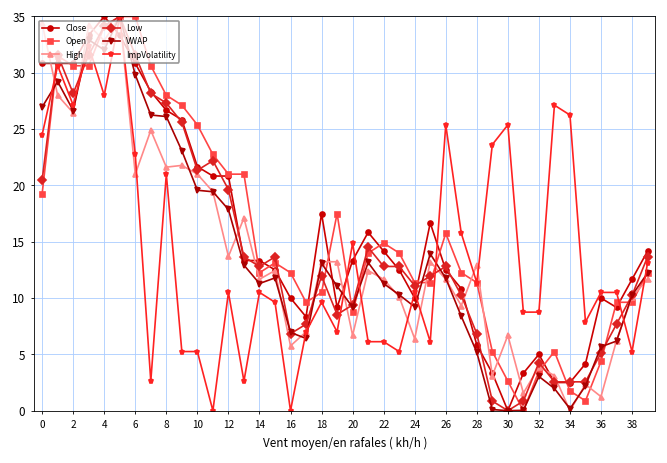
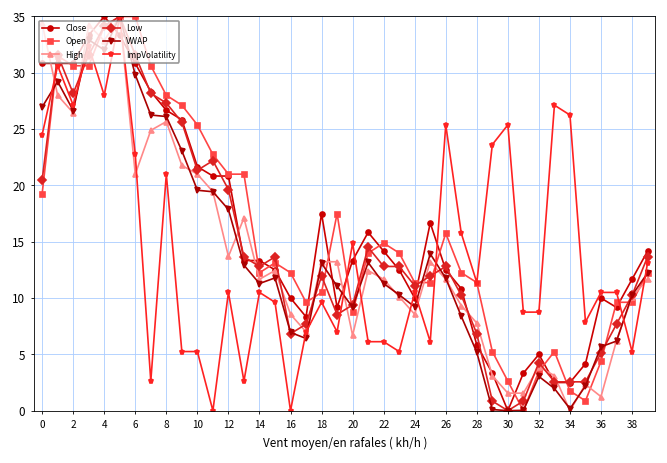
High, 8: 22 -> 26
High, 16: 6 -> 9
High, 24: 6 -> 9
High, 28: 13 -> 8
High, 30: 7 -> 2
